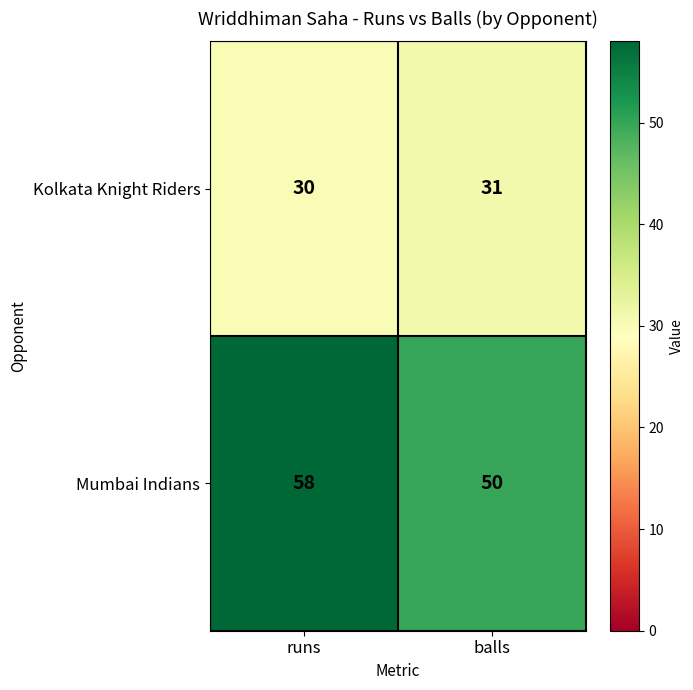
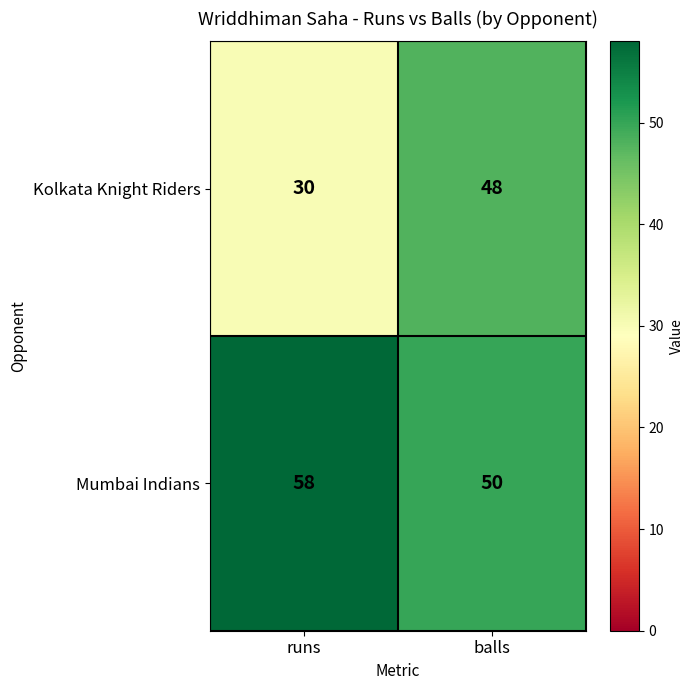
Kolkata Knight Riders, balls: 31 -> 48
